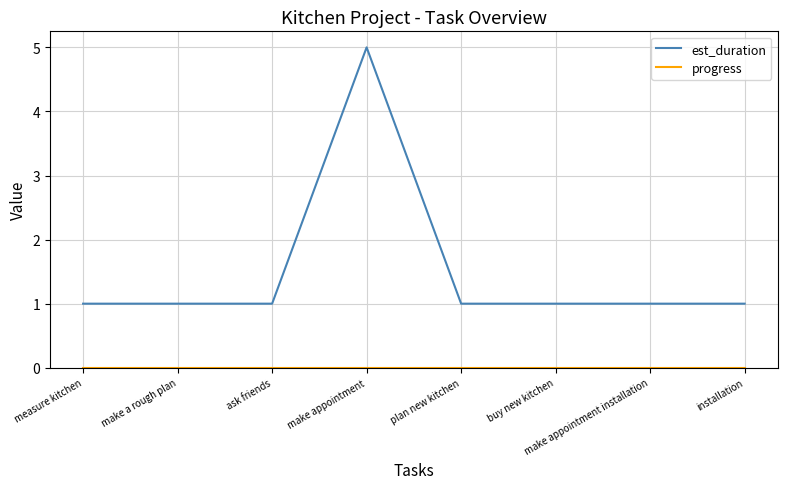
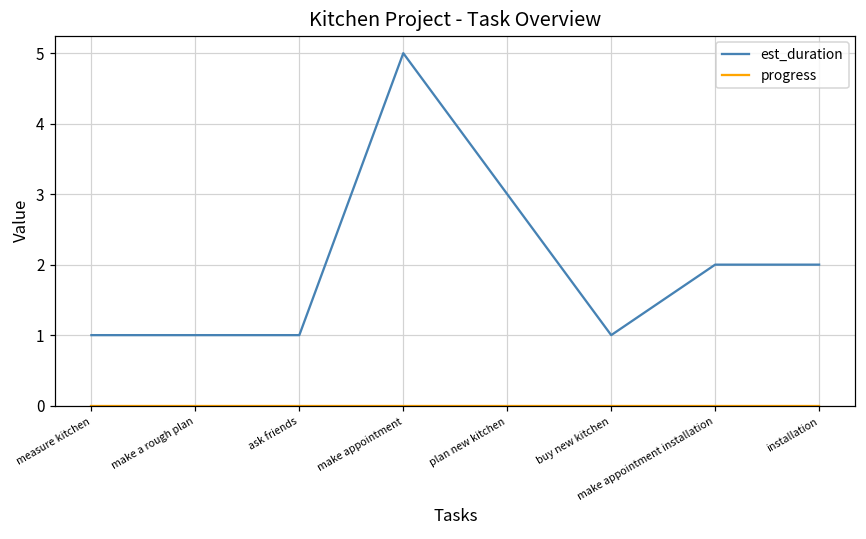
est_duration, plan new kitchen: 1 -> 3
est_duration, make appointment installation: 1 -> 2
est_duration, installation: 1 -> 2
